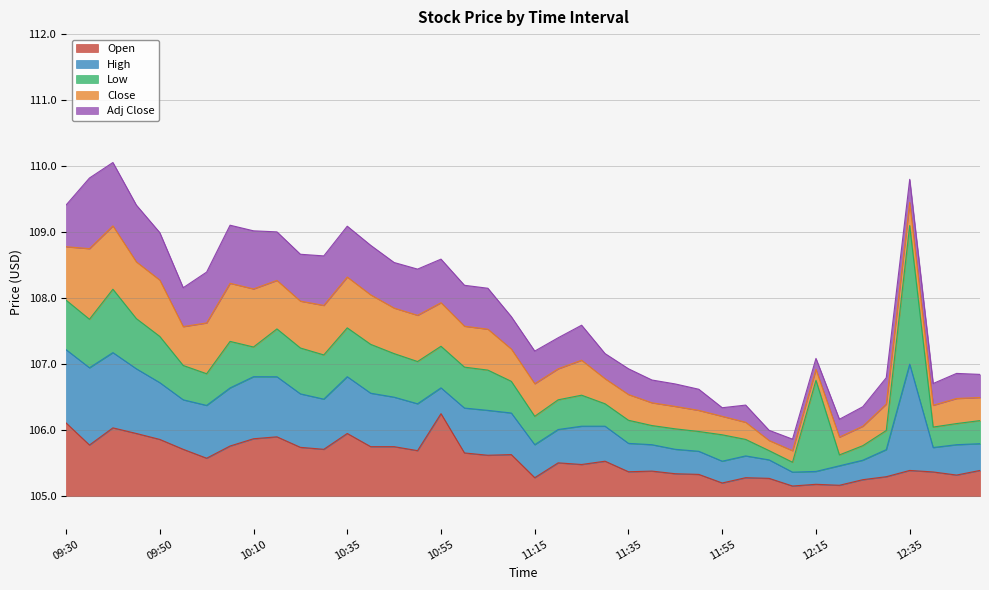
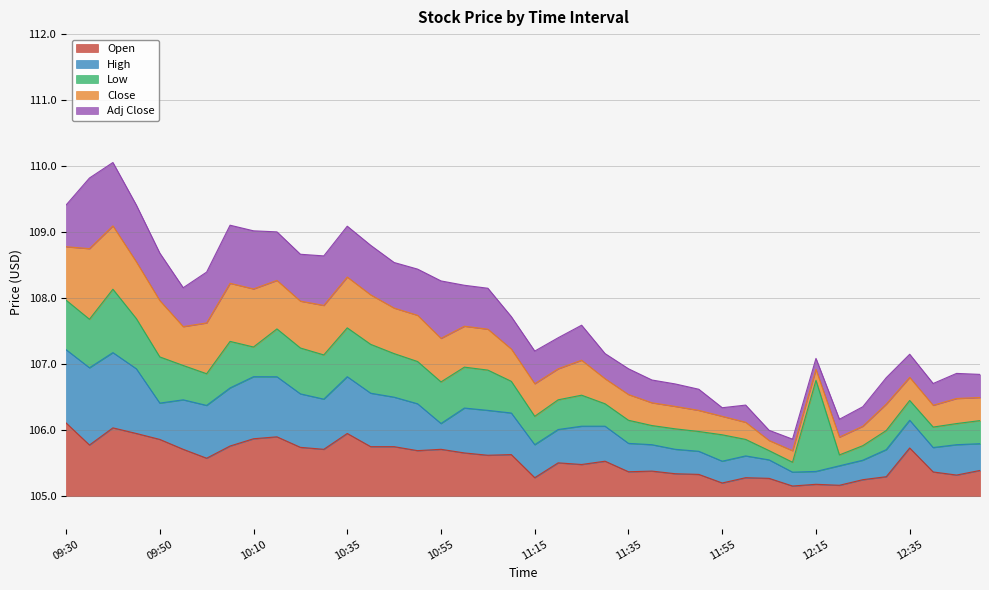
High, 09:50: 0.9 -> 0.5
Open, 10:55: 106.3 -> 105.7
Adj Close, 10:55: 0.7 -> 0.9
Open, 12:35: 105.4 -> 105.7
High, 12:35: 1.6 -> 0.4
Low, 12:35: 2.1 -> 0.3
